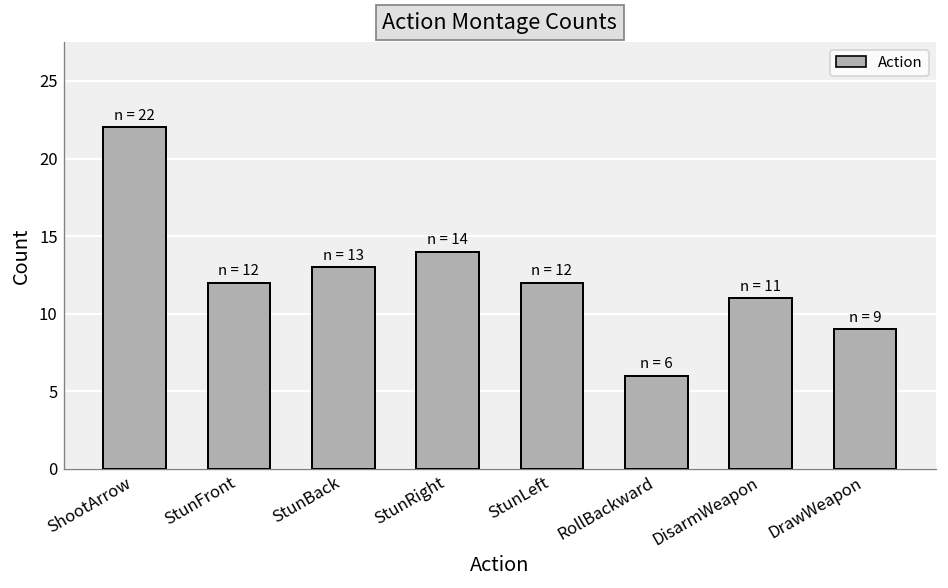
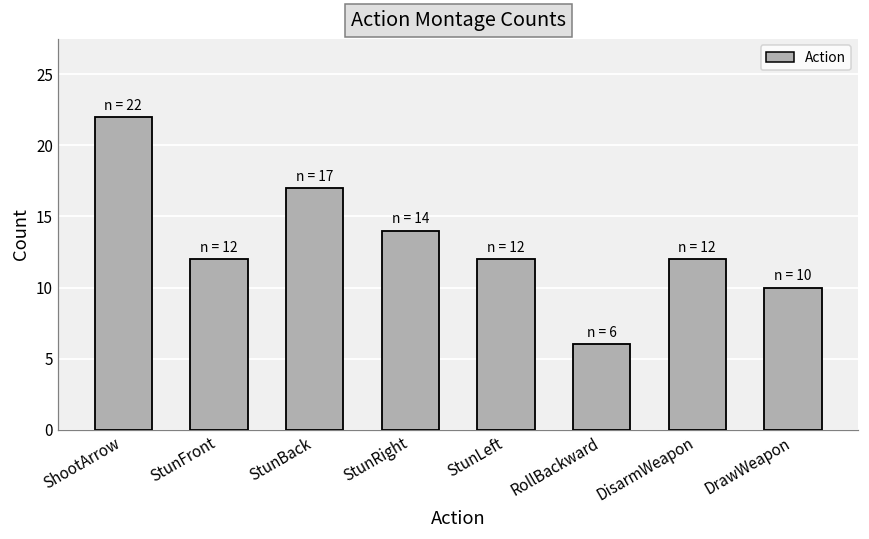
StunBack: 13 -> 17
DisarmWeapon: 11 -> 12
DrawWeapon: 9 -> 10
